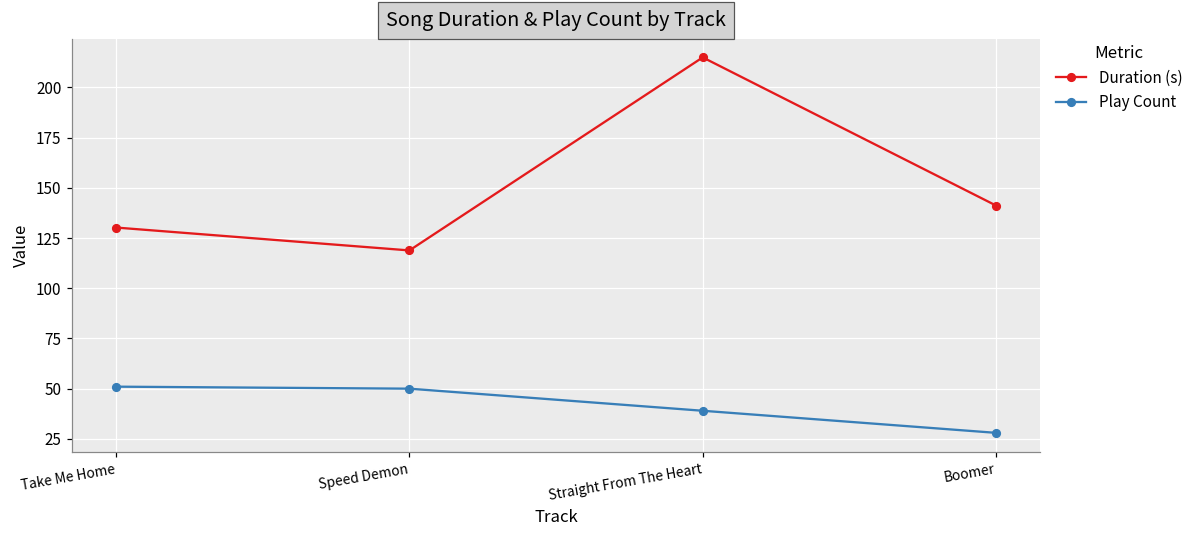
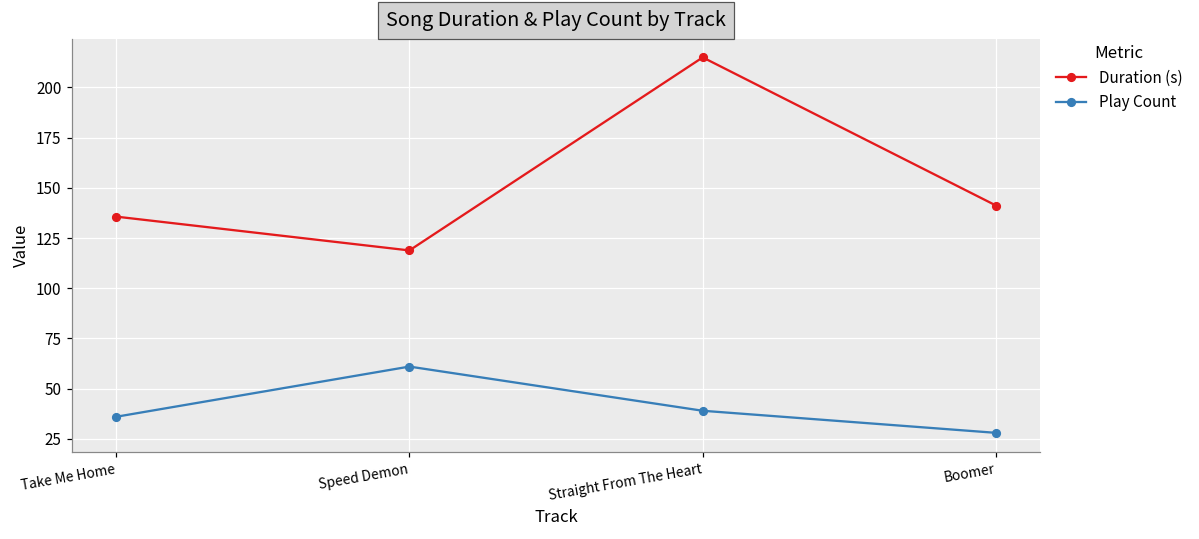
Duration (s), Take Me Home: 130 -> 136
Play Count, Take Me Home: 51 -> 36
Play Count, Speed Demon: 50 -> 61
